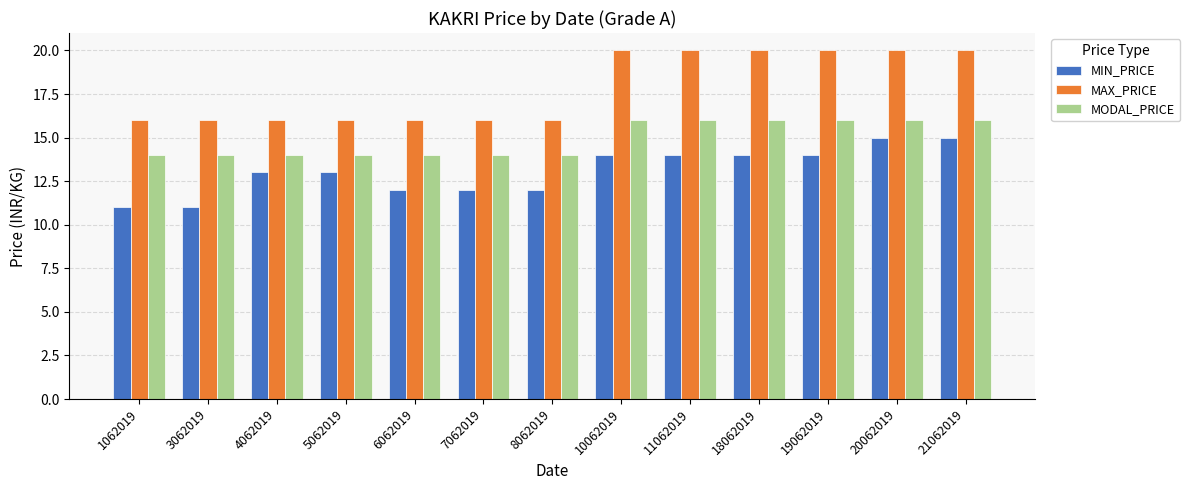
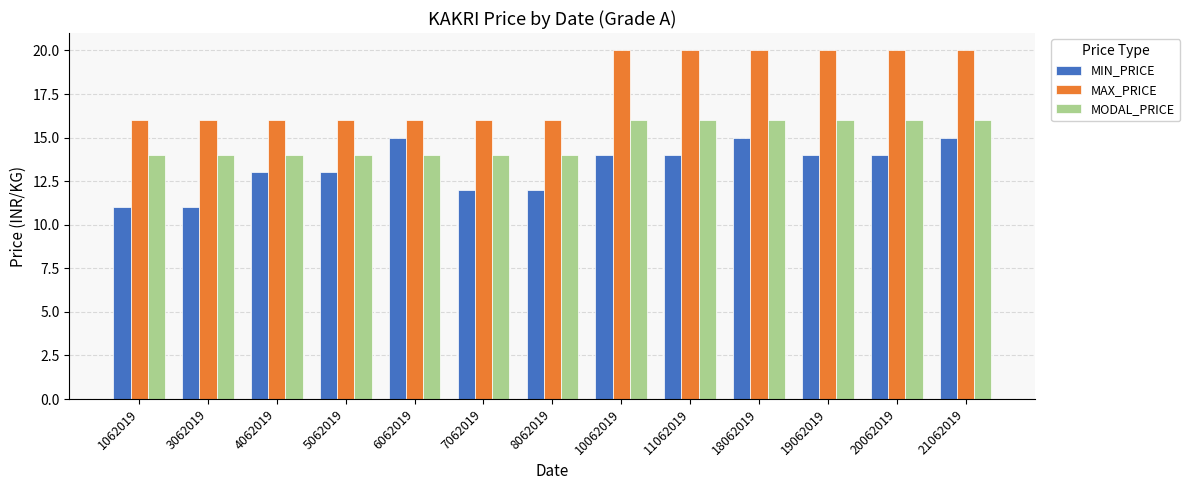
MIN_PRICE, 6062019: 12 -> 15
MIN_PRICE, 18062019: 14 -> 15
MIN_PRICE, 20062019: 15 -> 14
